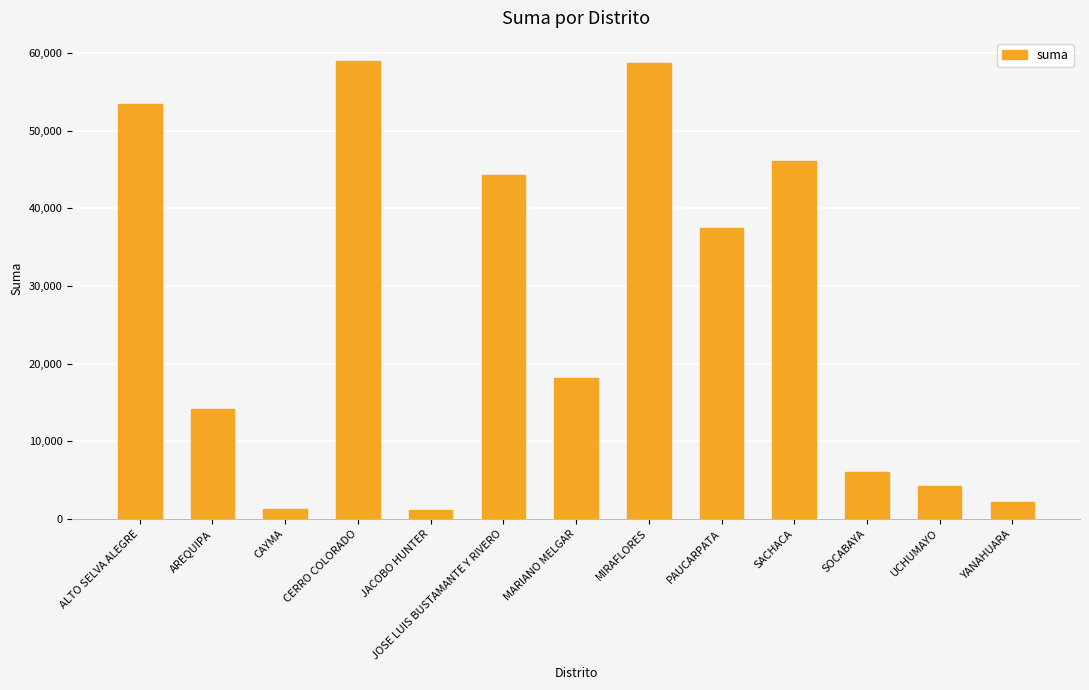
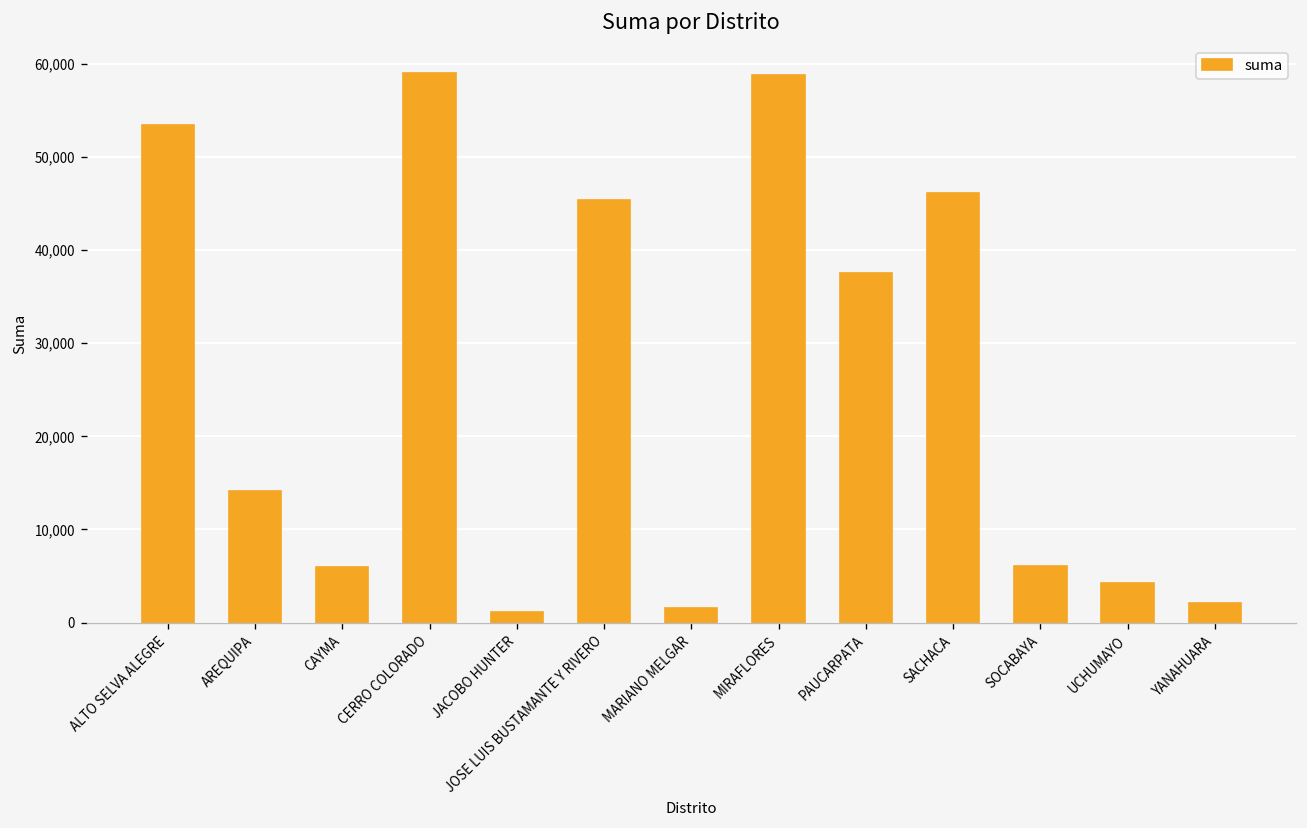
CAYMA: 1,000 -> 6,000
JOSE LUIS BUSTAMANTE Y RIVERO: 44,000 -> 45,000
MARIANO MELGAR: 18,000 -> 2,000
